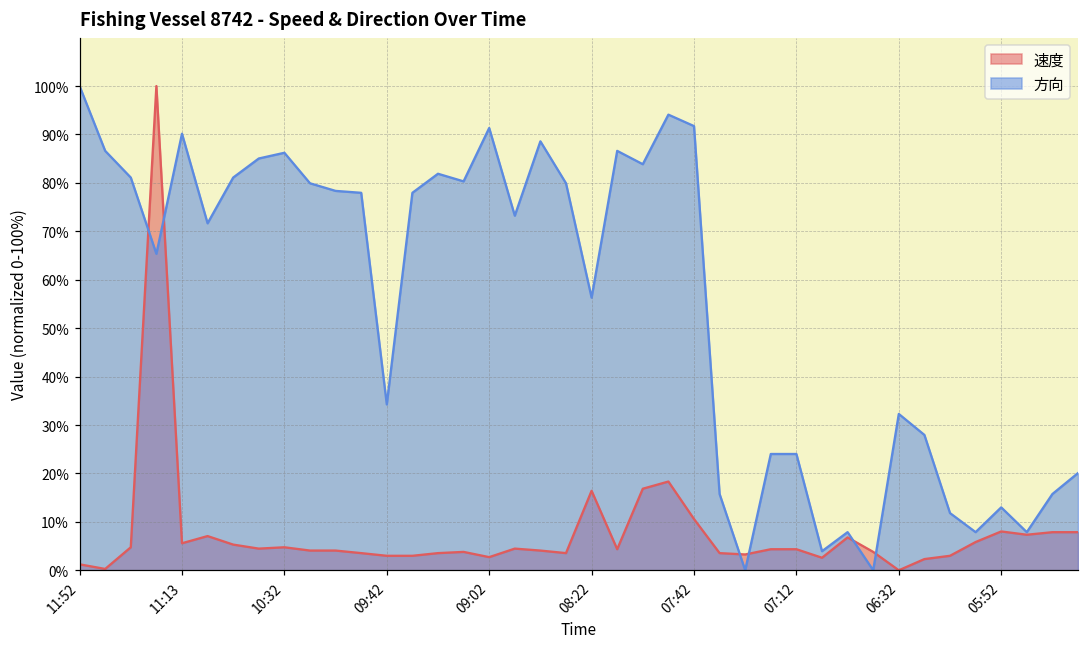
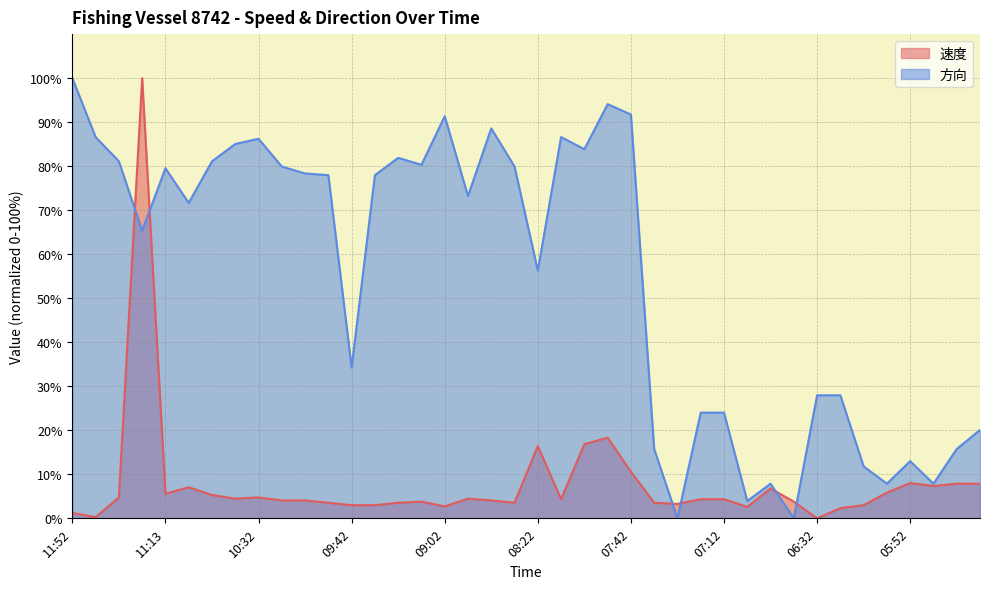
方向, 11:13: 90% -> 80%
方向, 06:32: 32% -> 28%
